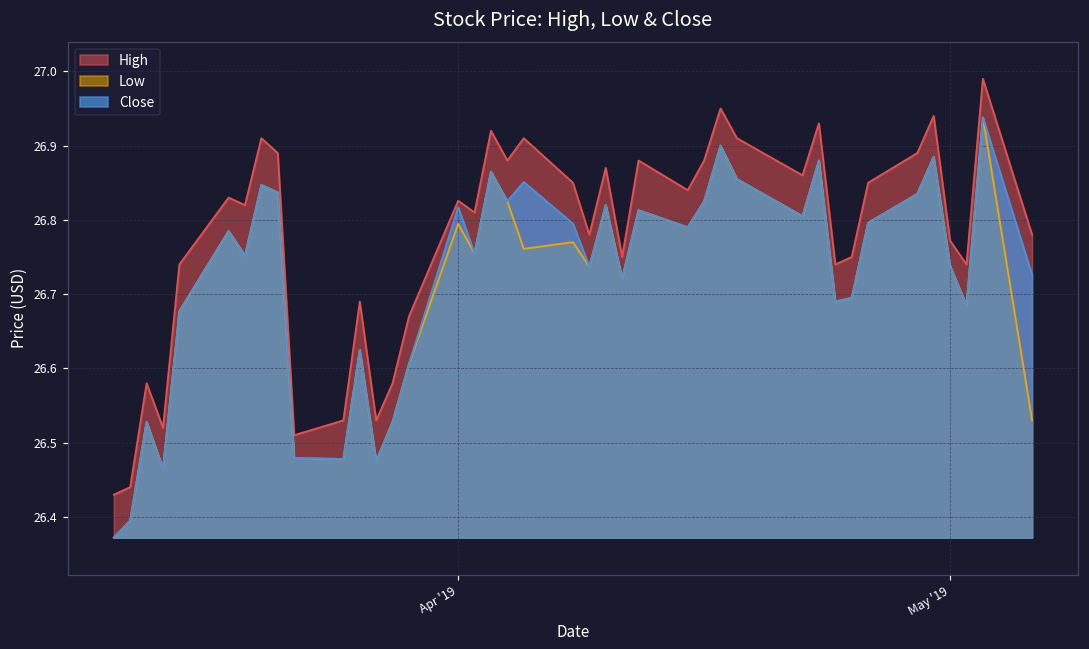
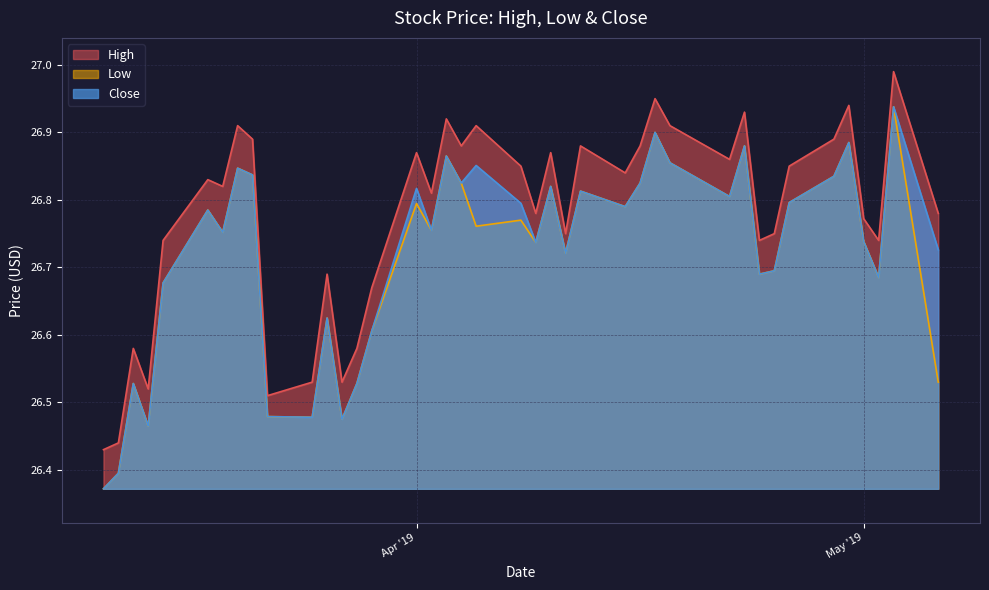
High, Apr '19: 26.83 -> 26.87
